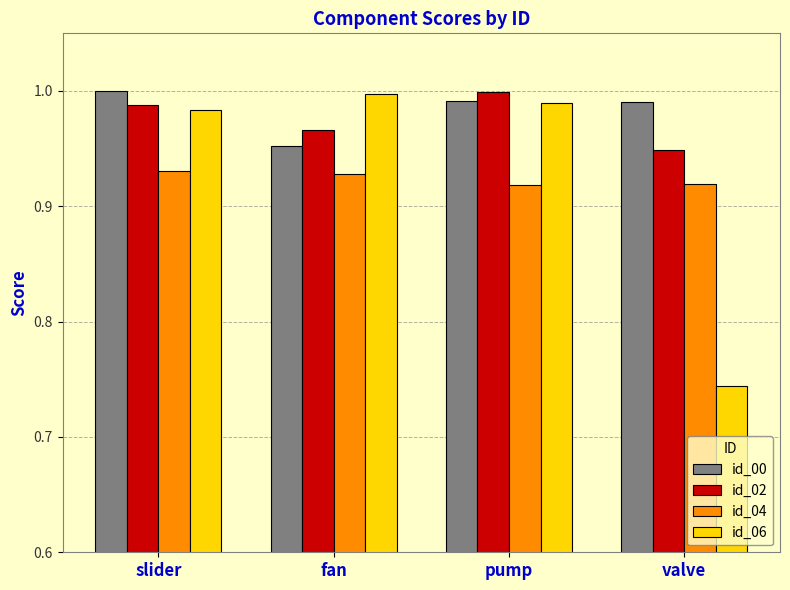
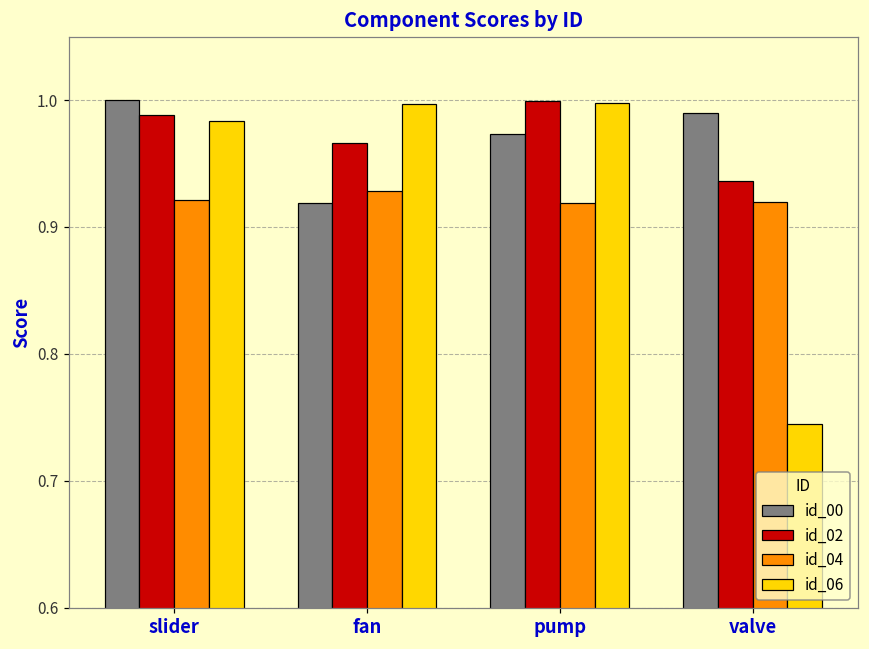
id_04, slider: 0.931 -> 0.921
id_00, fan: 0.952 -> 0.919
id_00, pump: 0.992 -> 0.973
id_06, pump: 0.990 -> 0.998
id_02, valve: 0.949 -> 0.937
